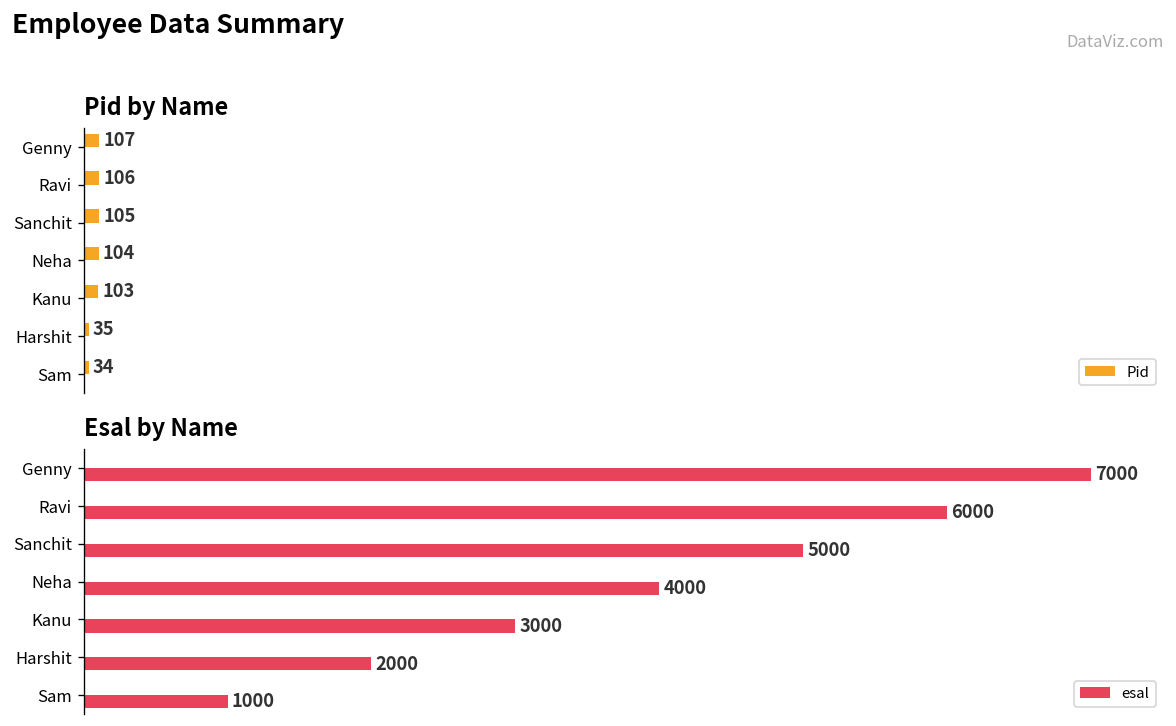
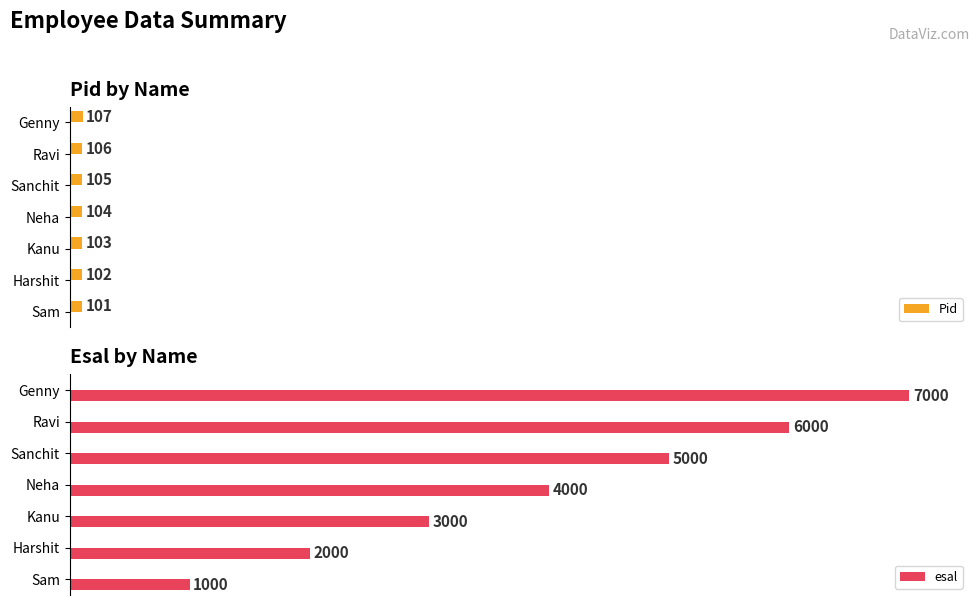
Pid by Name, Harshit: 35 -> 102
Pid by Name, Sam: 34 -> 101
